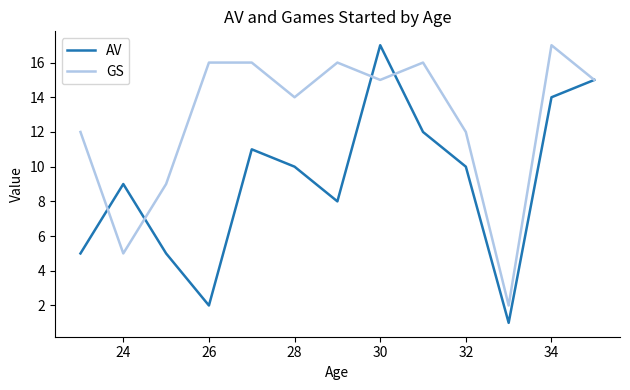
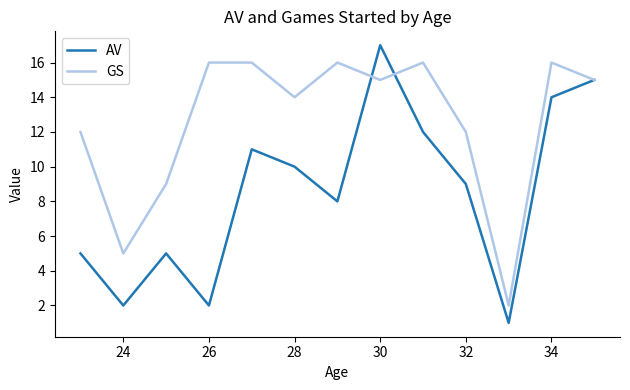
AV, 24: 9 -> 2
AV, 32: 10 -> 9
GS, 34: 17 -> 16
